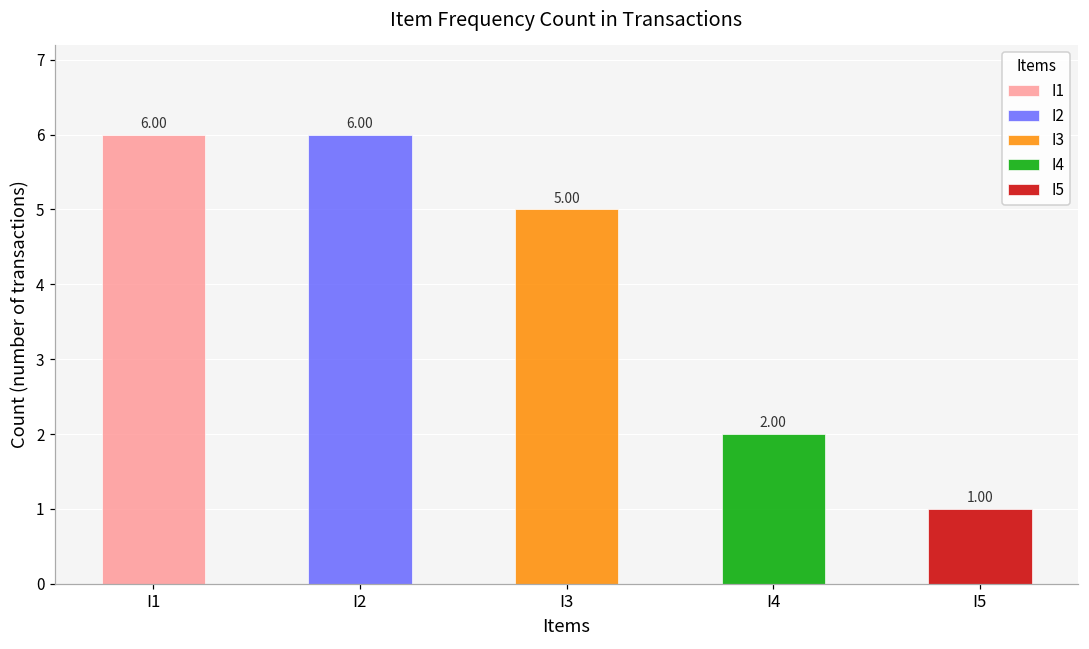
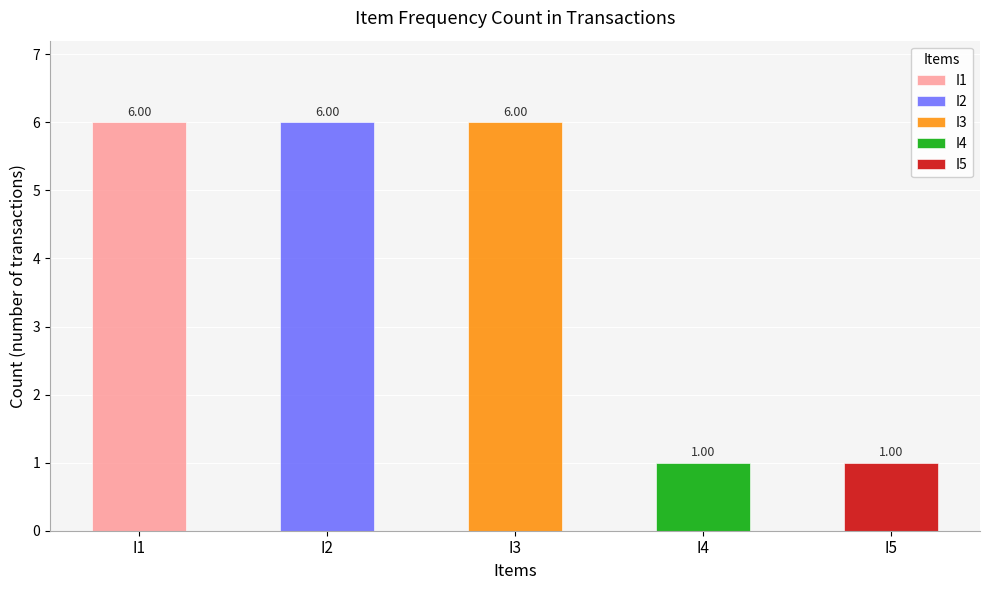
I3: 5.00 -> 6.00
I4: 2.00 -> 1.00
